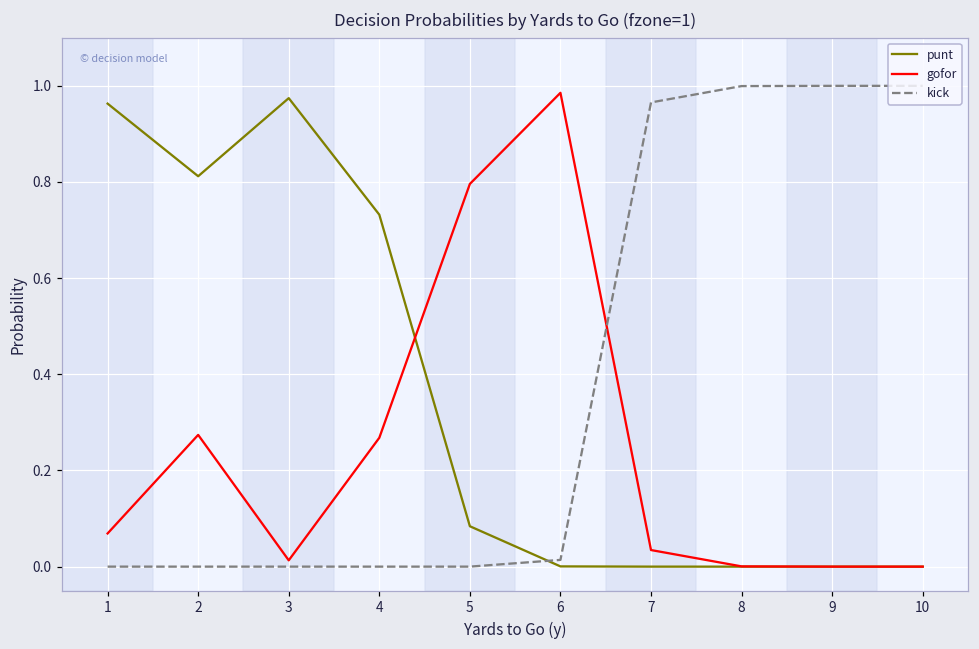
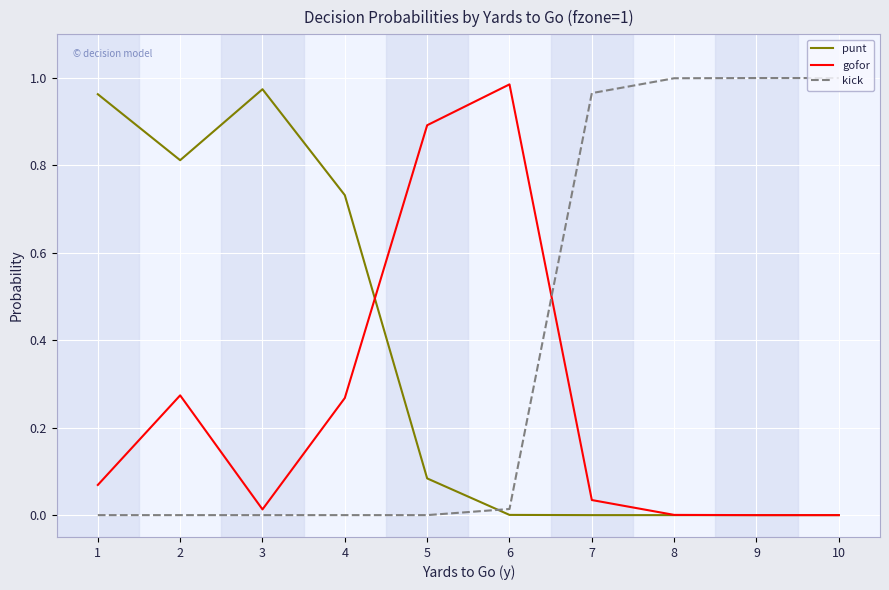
gofor, 5: 0.80 -> 0.89
